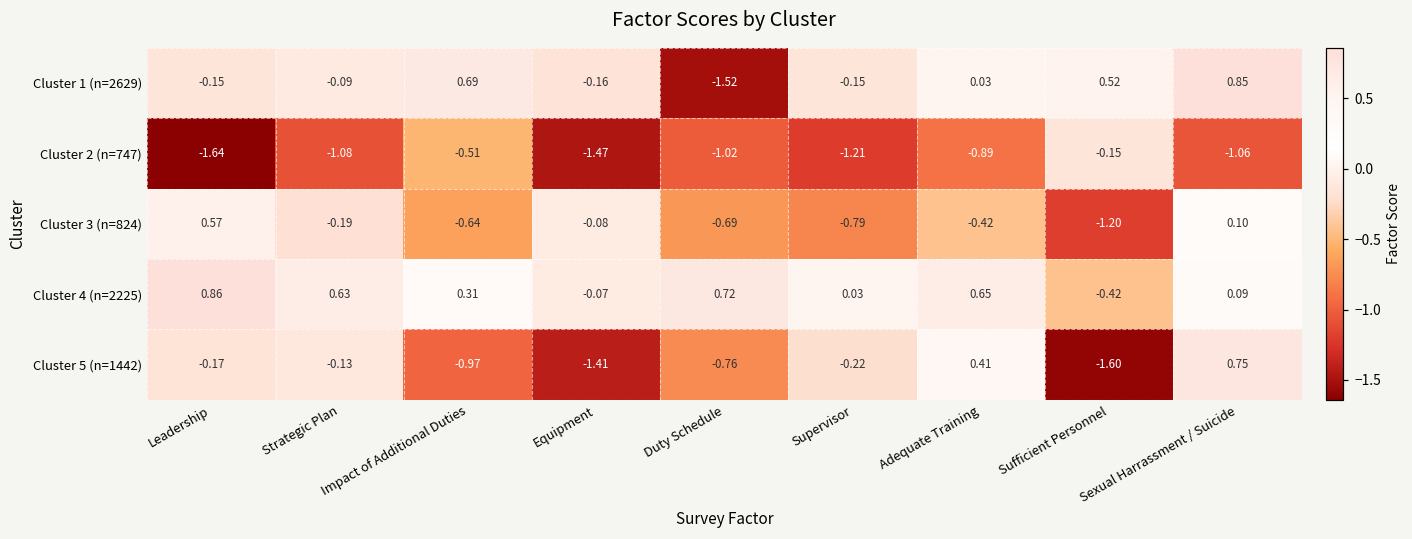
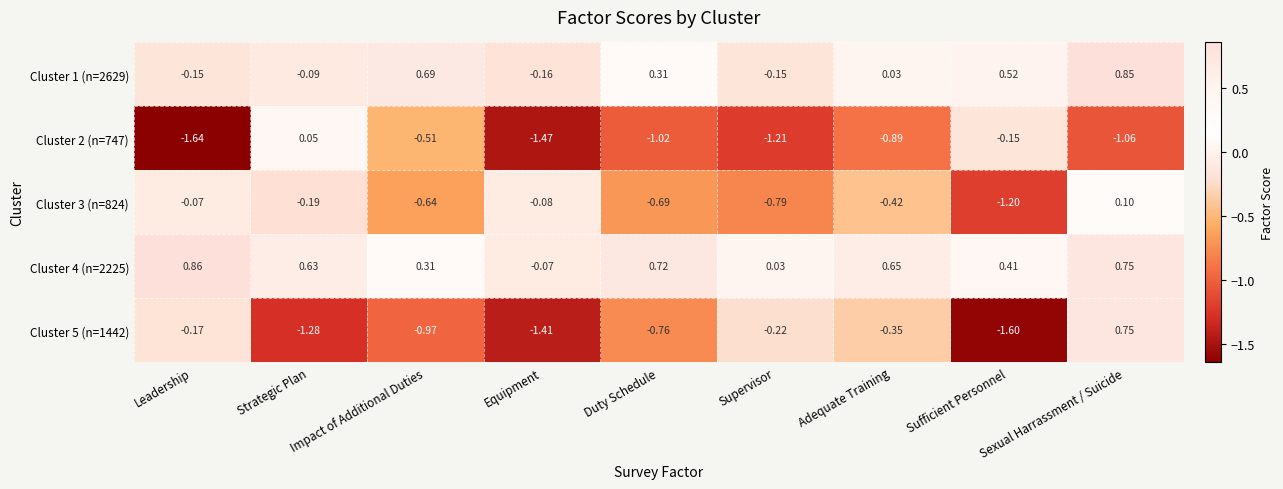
Cluster 1 (n=2629), Duty Schedule: -1.52 -> 0.31
Cluster 2 (n=747), Strategic Plan: -1.08 -> 0.05
Cluster 3 (n=824), Leadership: 0.57 -> -0.07
Cluster 4 (n=2225), Sufficient Personnel: -0.42 -> 0.41
Cluster 4 (n=2225), Sexual Harrassment / Suicide: 0.09 -> 0.75
Cluster 5 (n=1442), Strategic Plan: -0.13 -> -1.28
Cluster 5 (n=1442), Adequate Training: 0.41 -> -0.35
